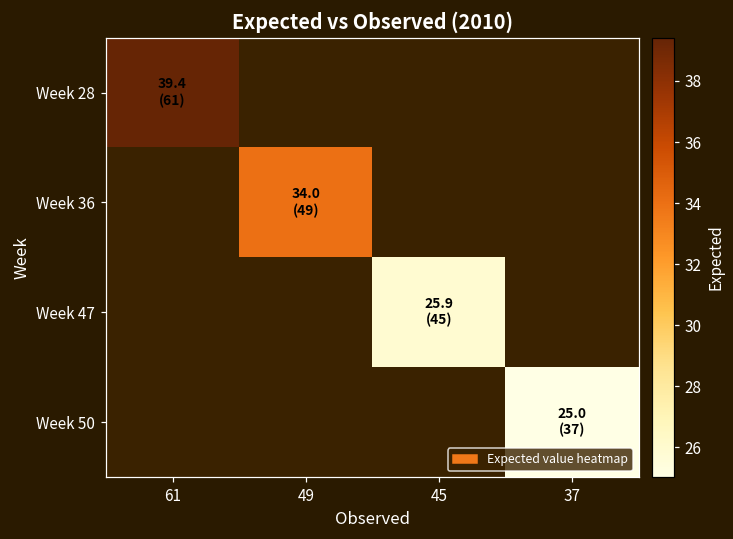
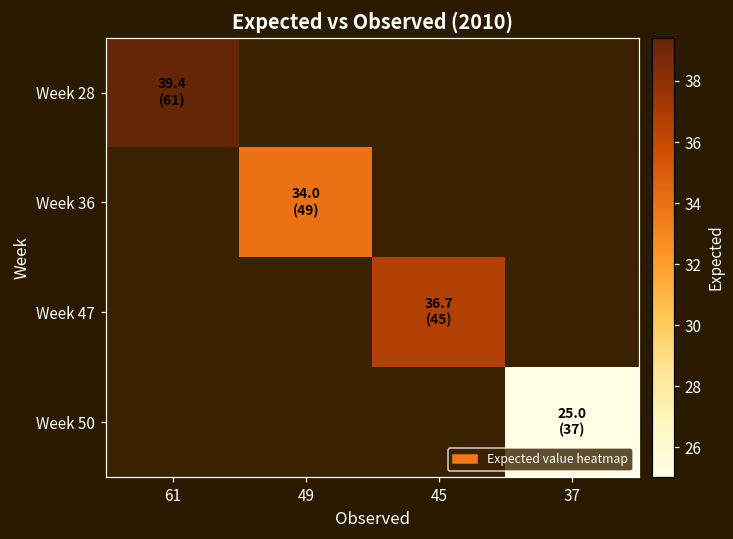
Week 47, 45: 25.9 -> 36.7
